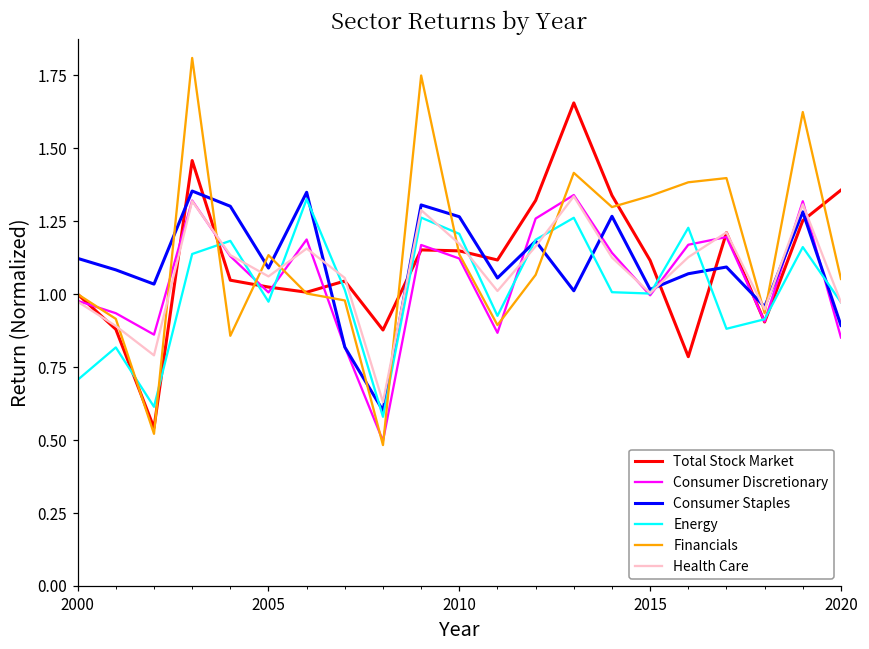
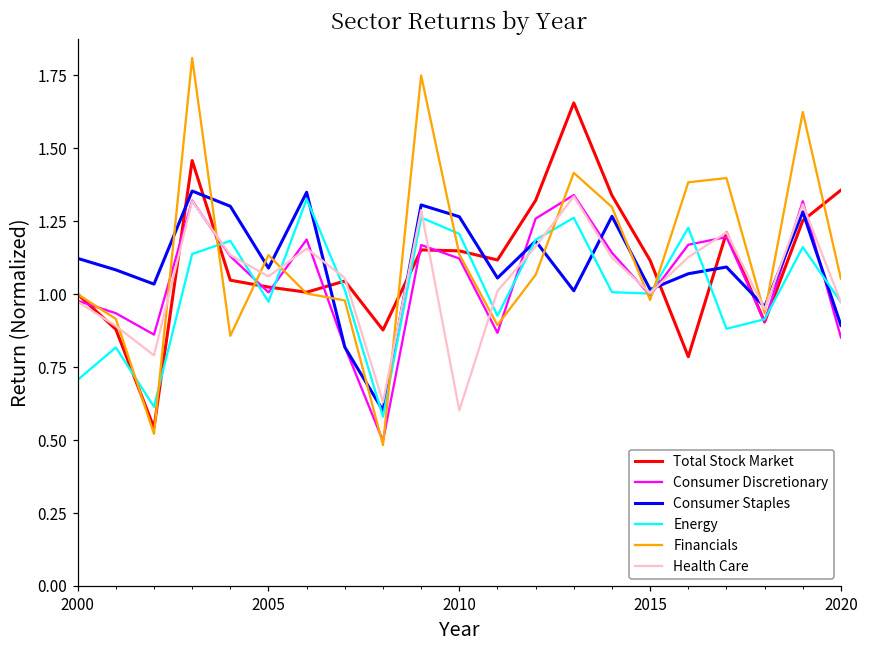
Health Care, 2010: 1.17 -> 0.60
Financials, 2015: 1.34 -> 0.98
